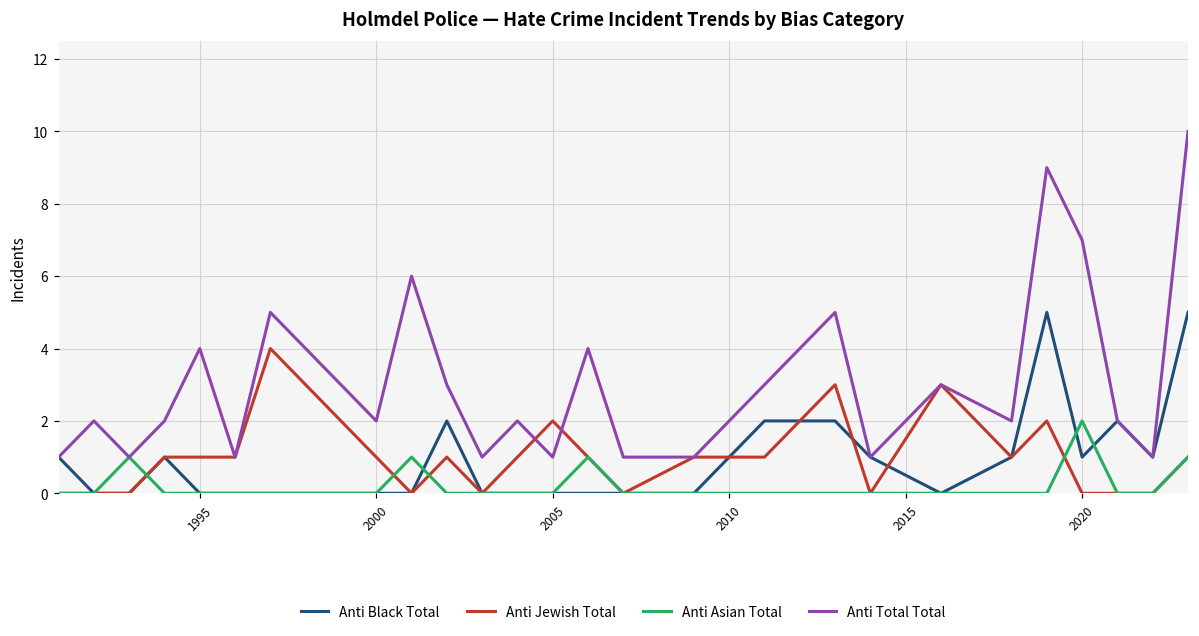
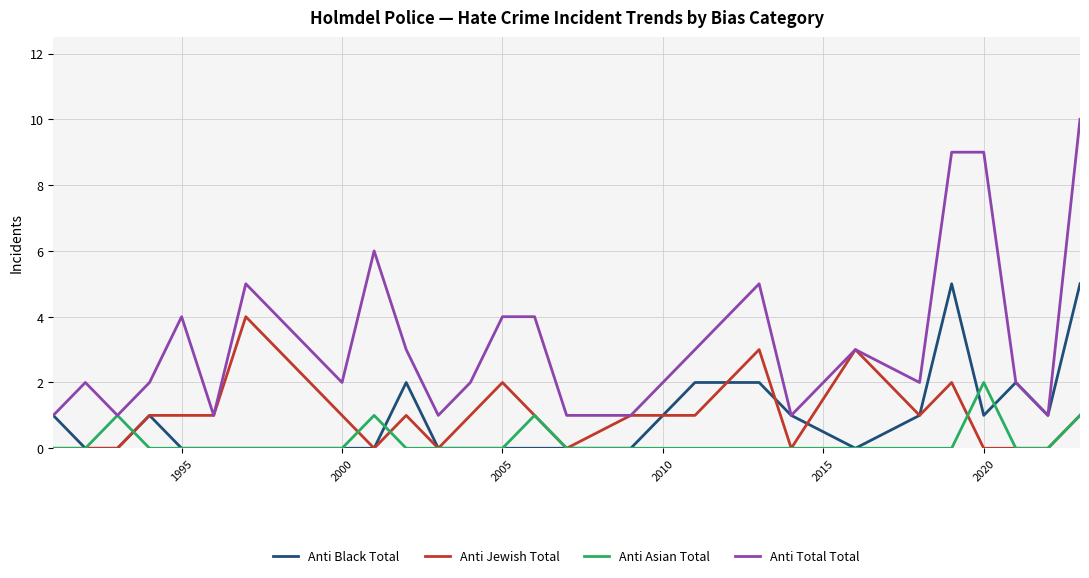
Anti Total Total, 2005: 1 -> 4
Anti Total Total, 2020: 7 -> 9
